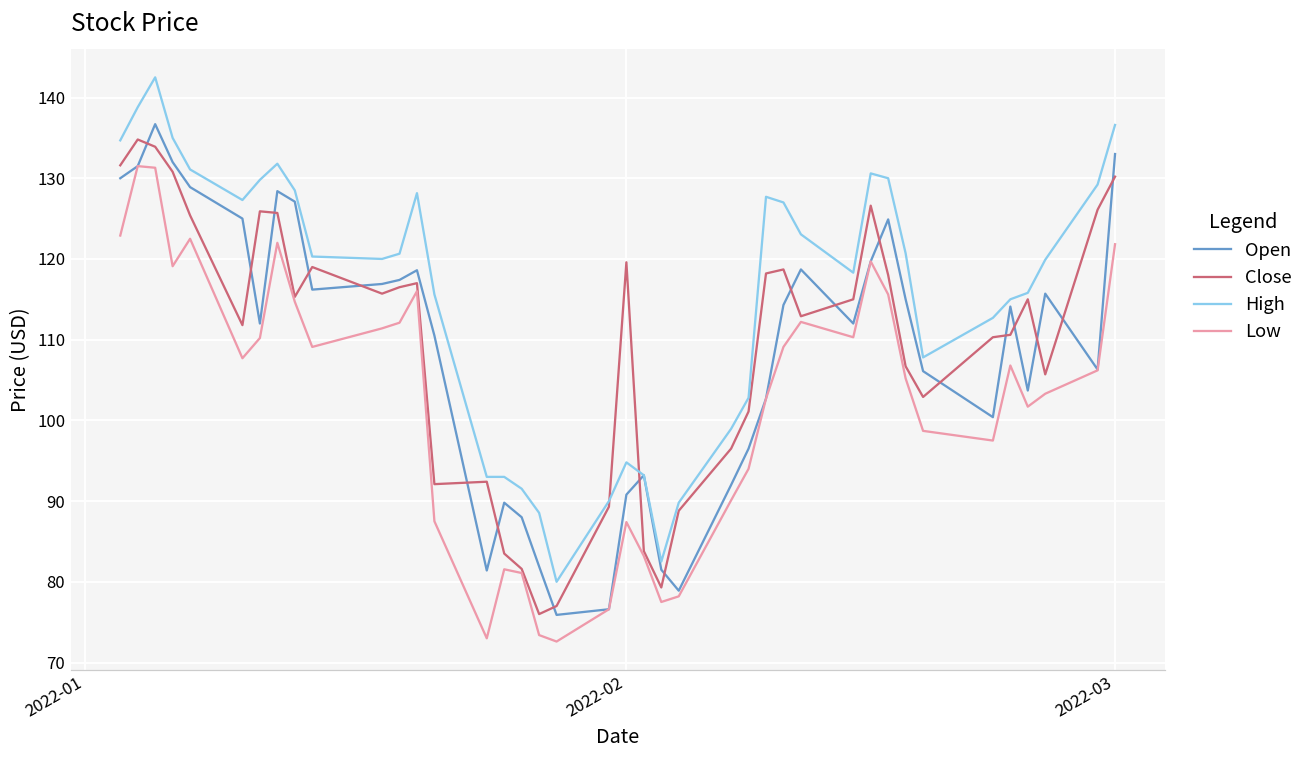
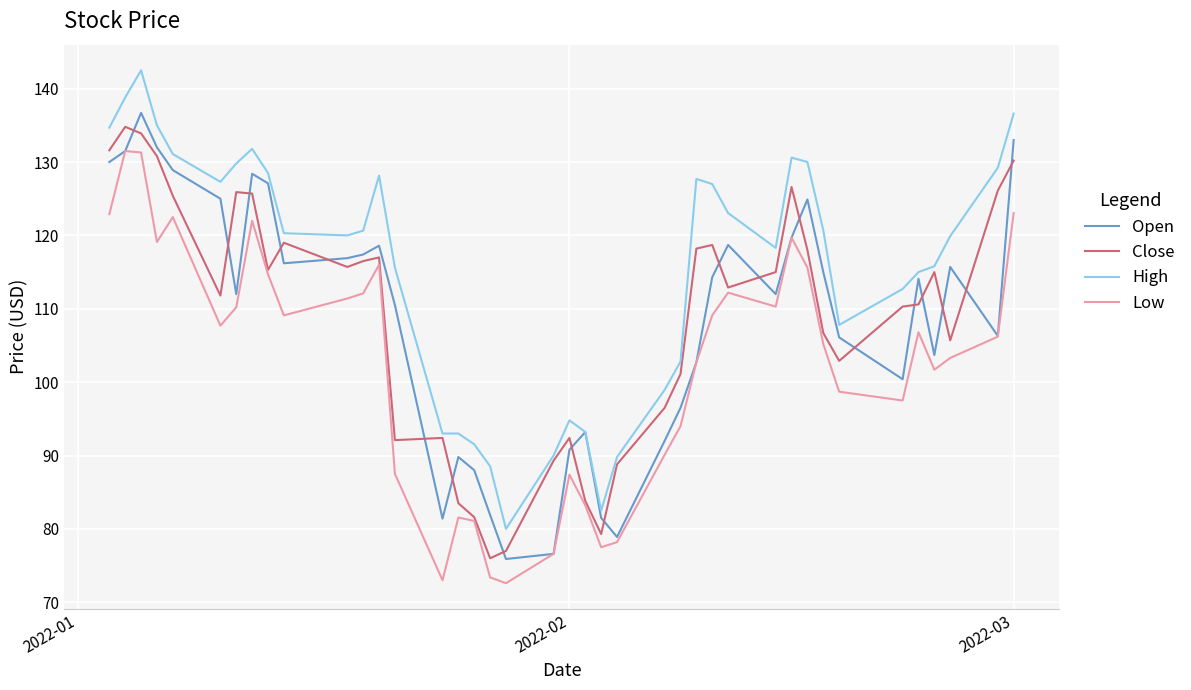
Close, 2022-02: 120 -> 92
Low, 2022-03: 122 -> 123
